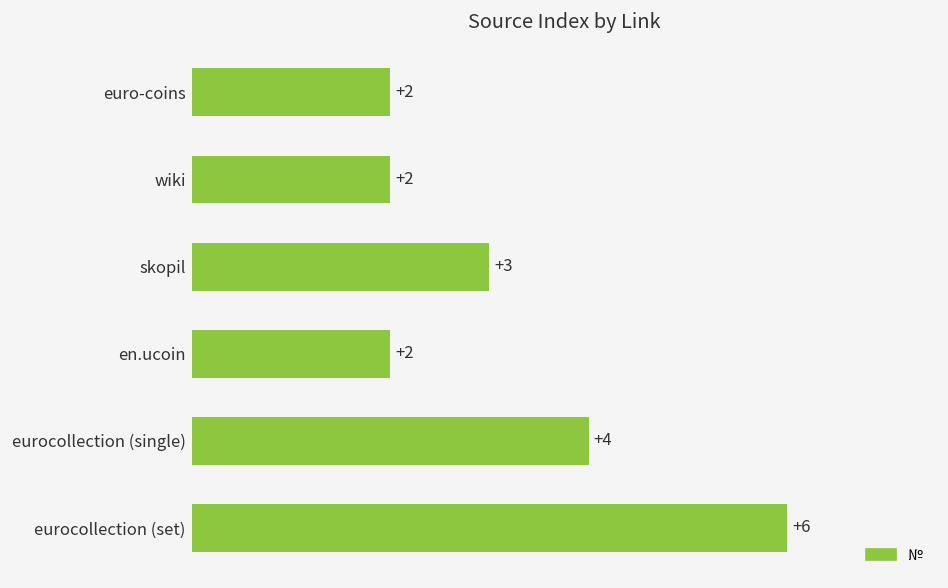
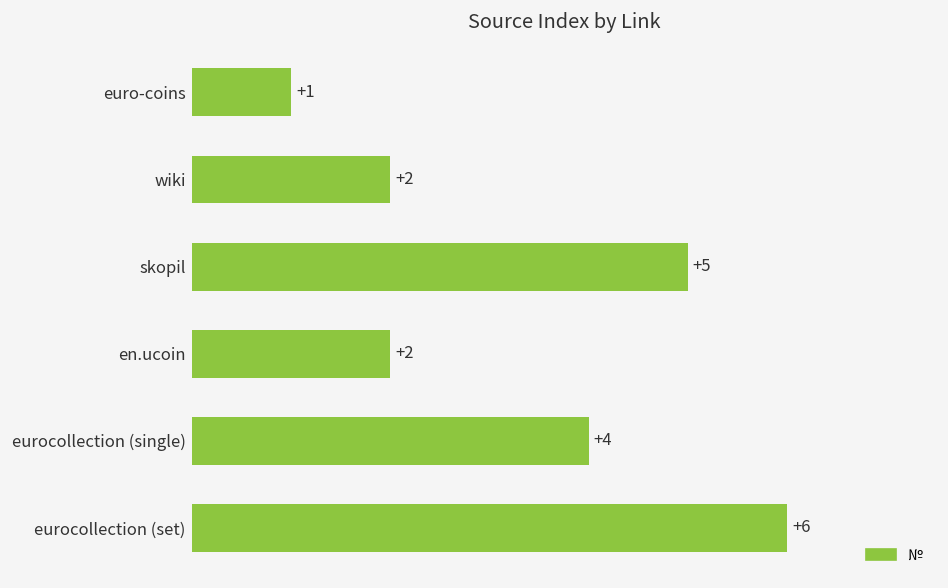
euro-coins: +2 -> +1
skopil: +3 -> +5
